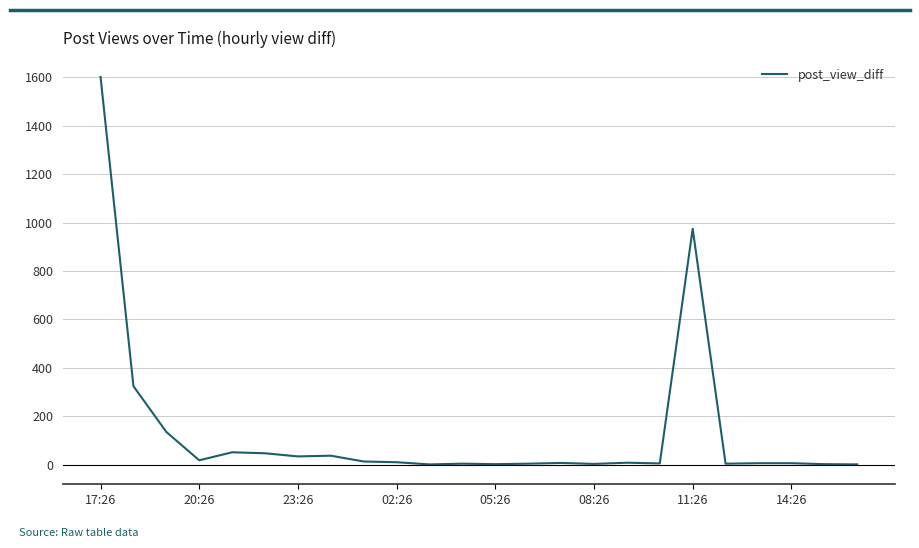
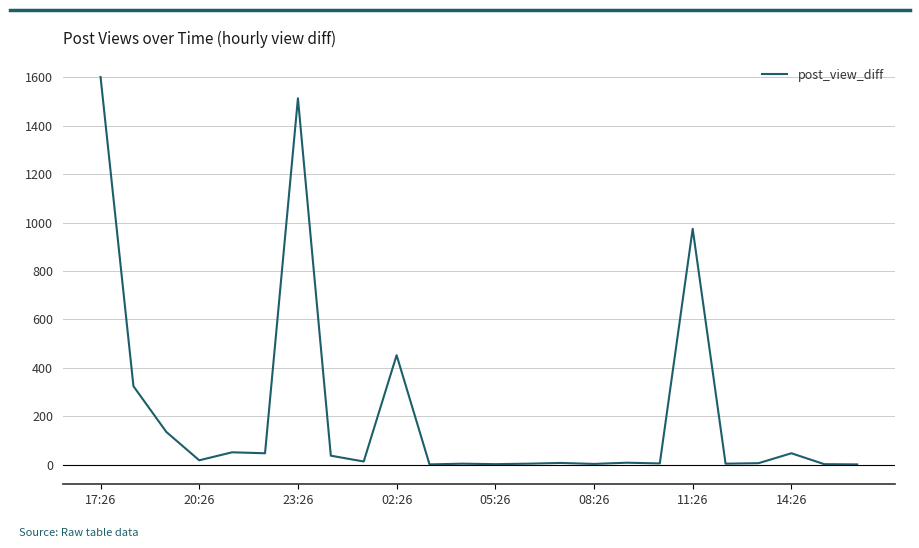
23:26: 30 -> 1510
02:26: 10 -> 450
14:26: 10 -> 50
